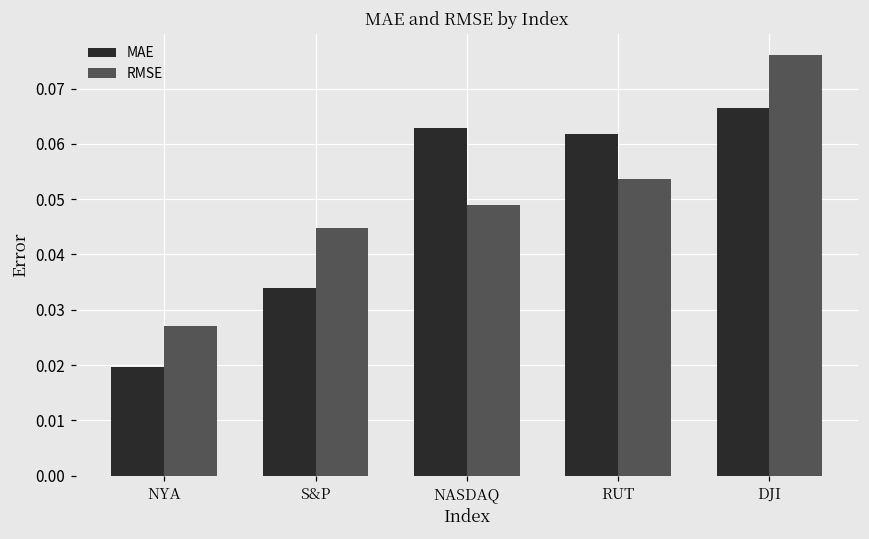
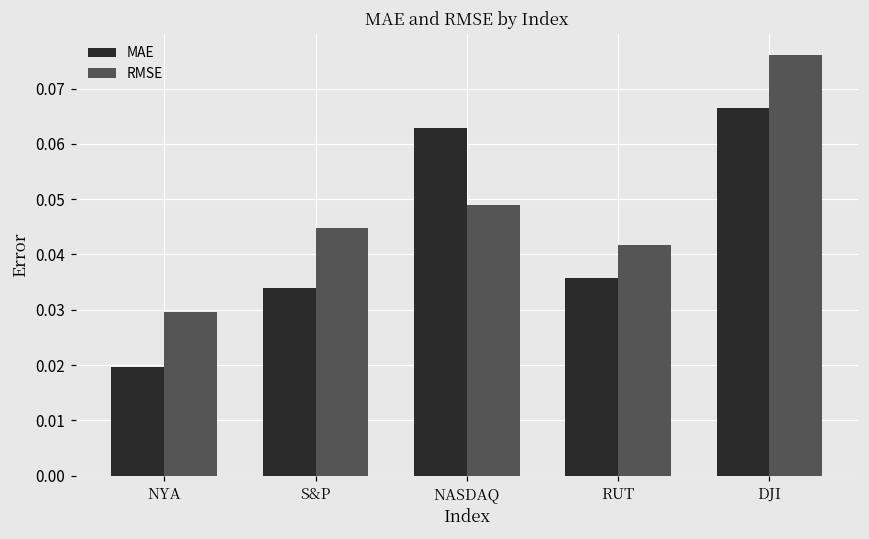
RMSE, NYA: 0.027 -> 0.030
MAE, RUT: 0.062 -> 0.036
RMSE, RUT: 0.054 -> 0.042
